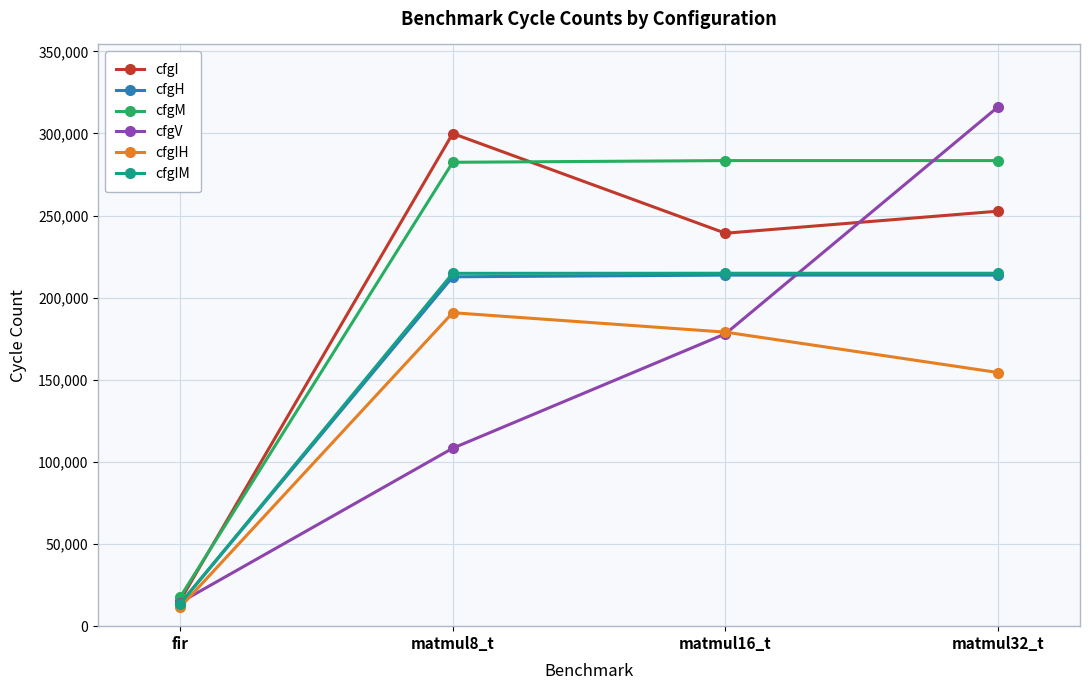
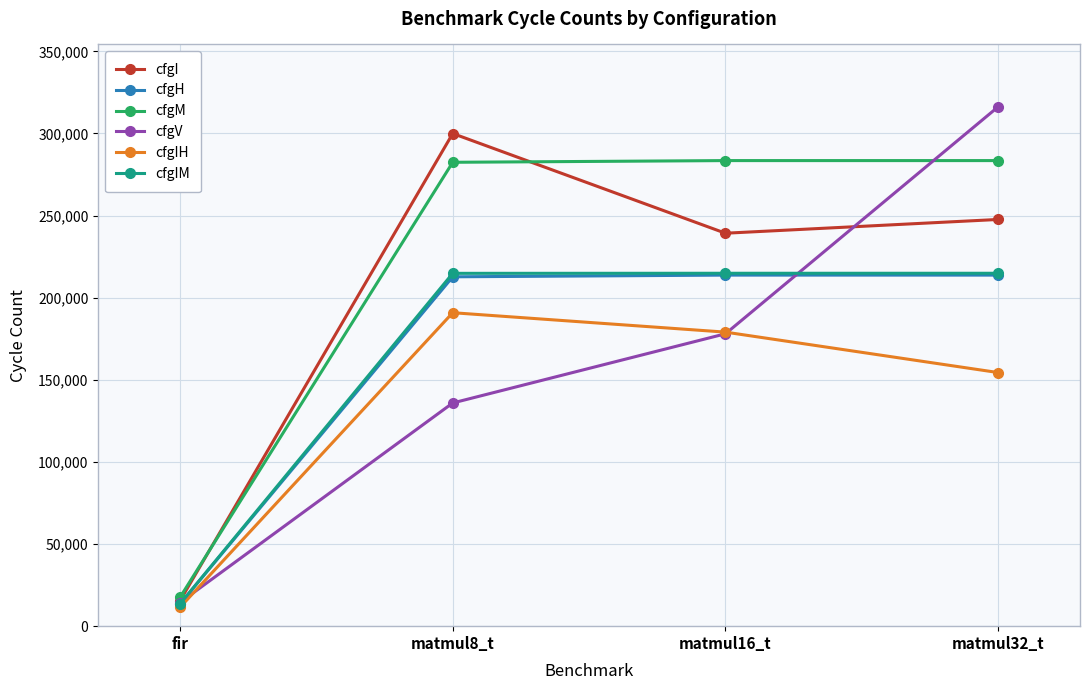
cfgV, matmul8_t: 108,000 -> 136,000
cfgI, matmul32_t: 253,000 -> 248,000
